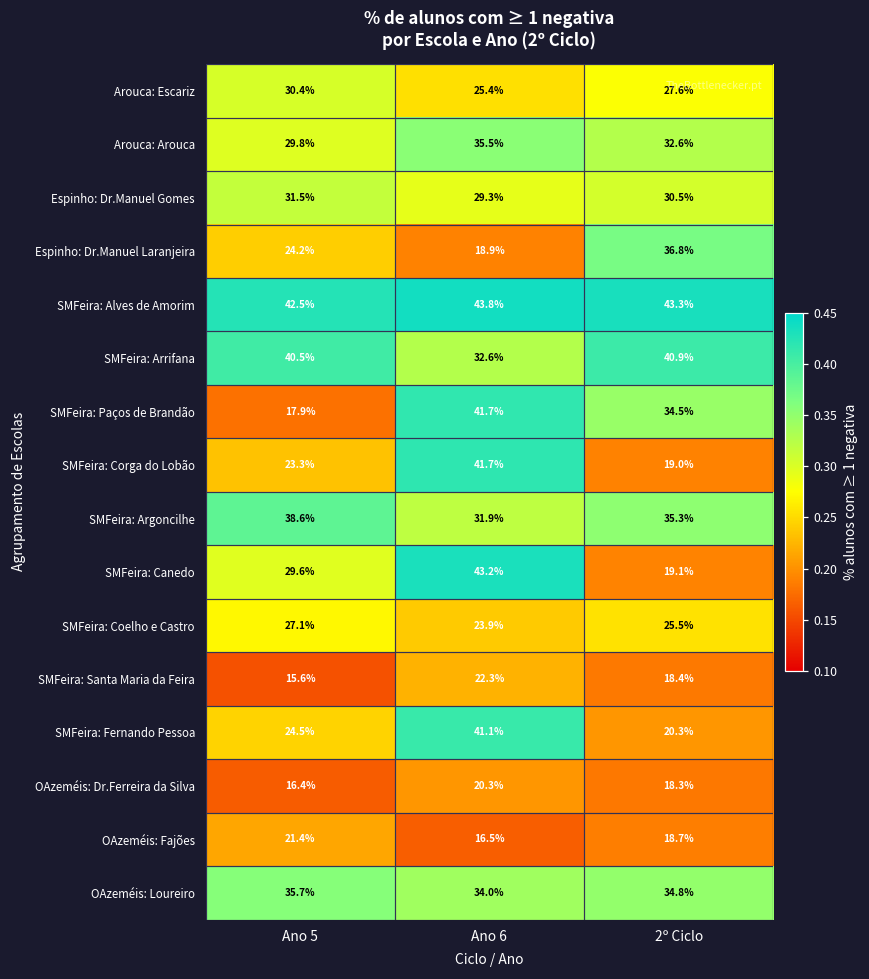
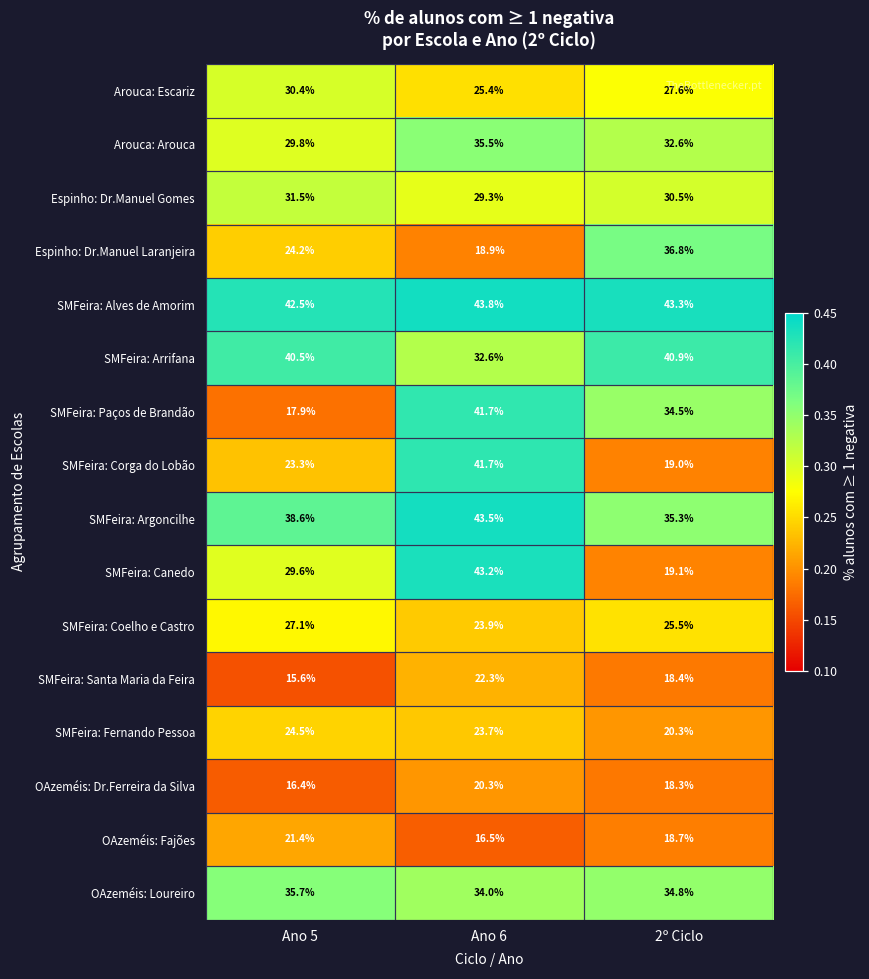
SMFeira: Argoncilhe, Ano 6: 31.9% -> 43.5%
SMFeira: Fernando Pessoa, Ano 6: 41.1% -> 23.7%
